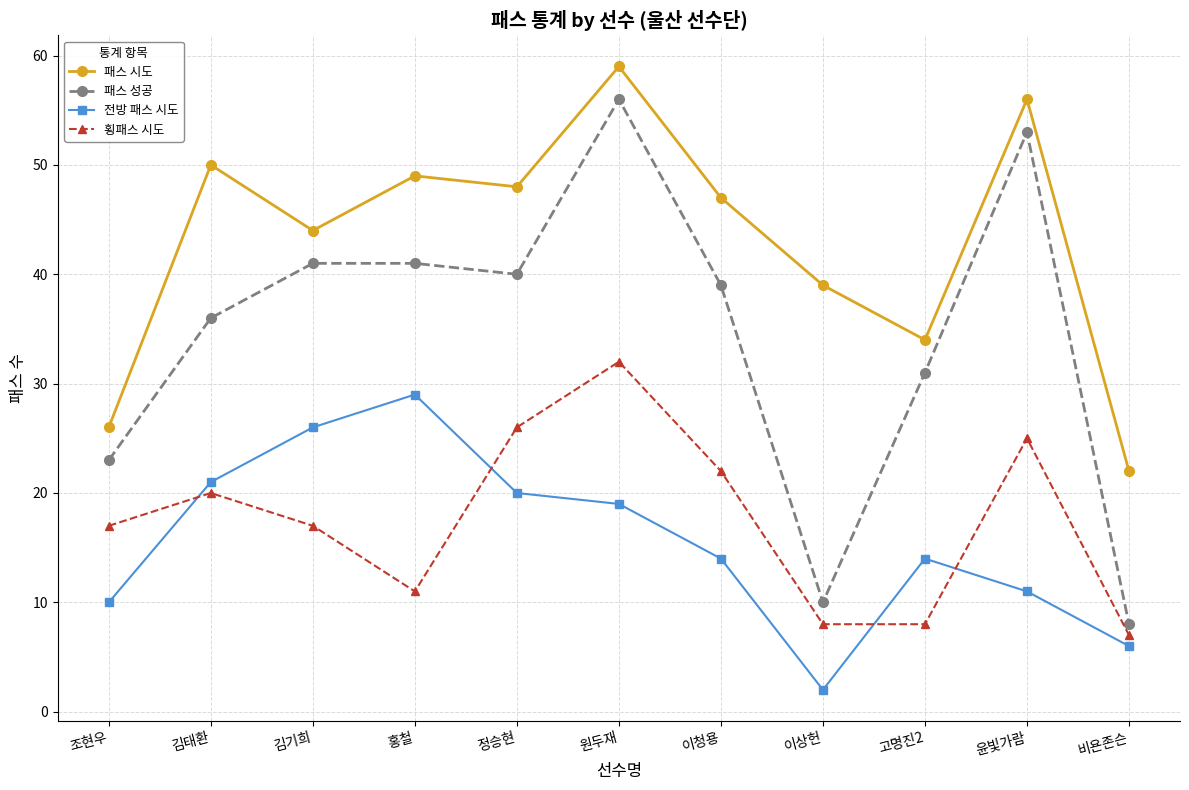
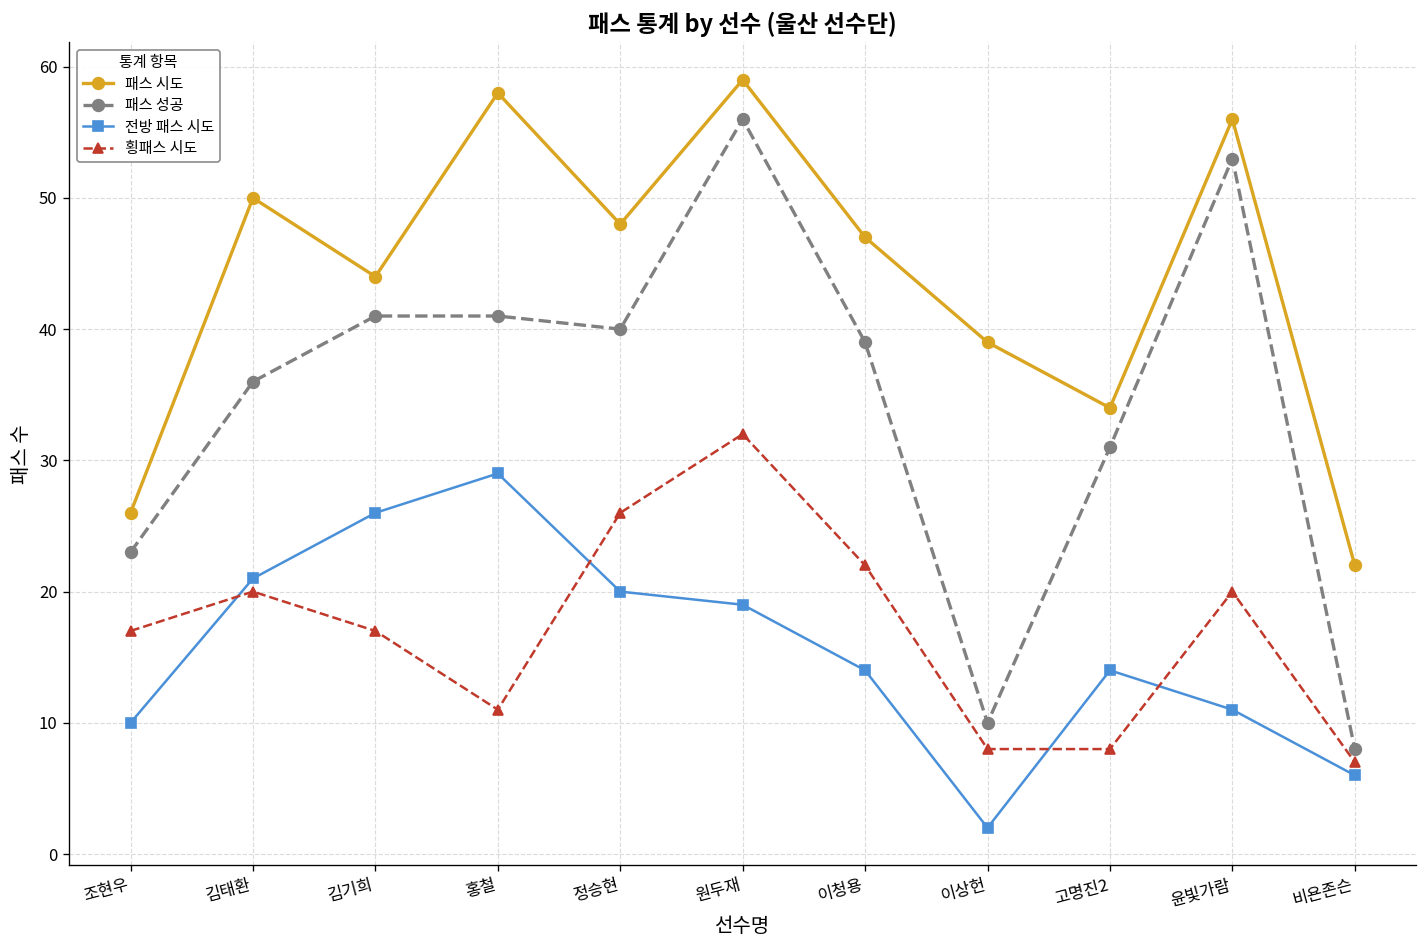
패스 시도, 홍철: 49 -> 58
횡패스 시도, 윤빛가람: 25 -> 20
